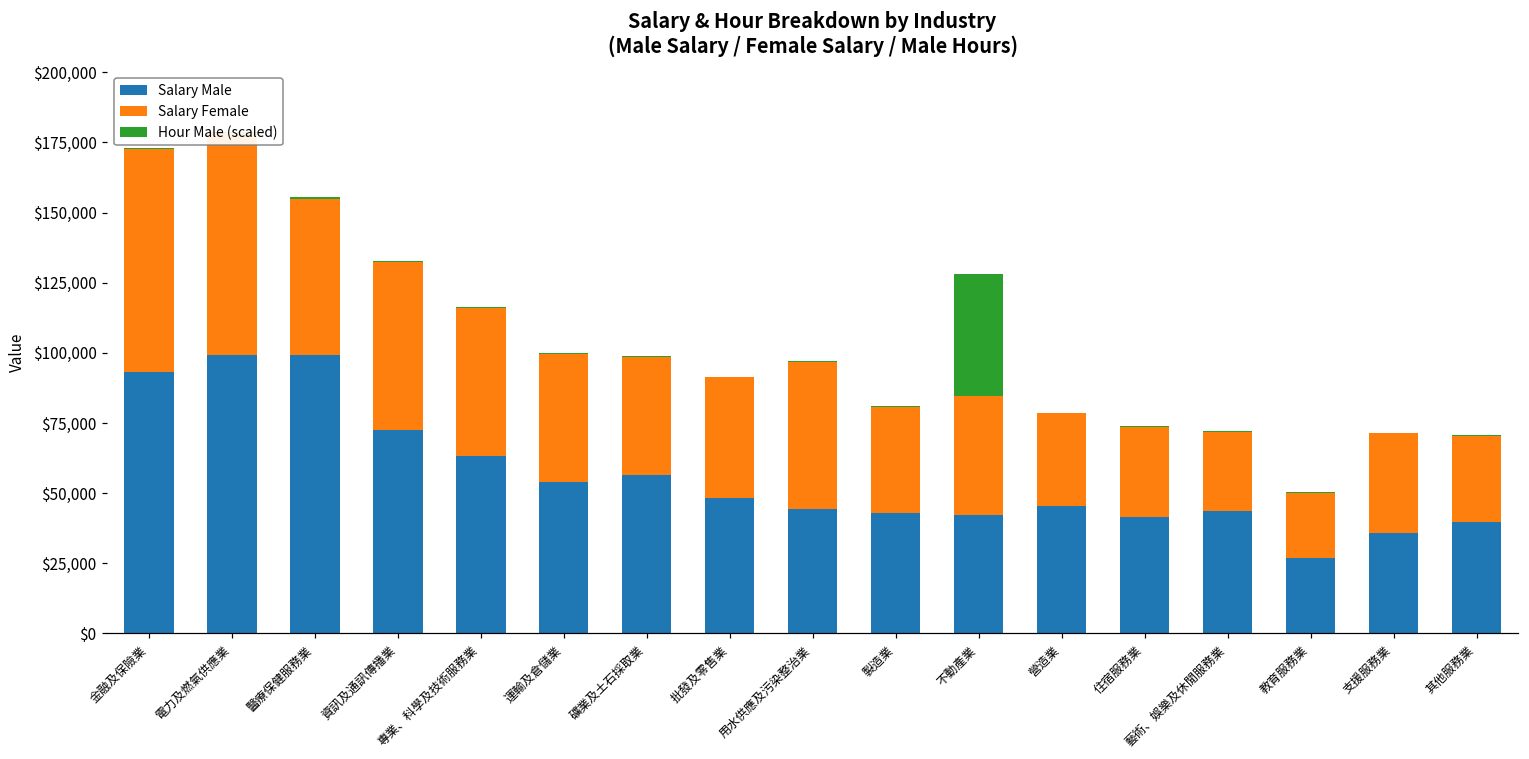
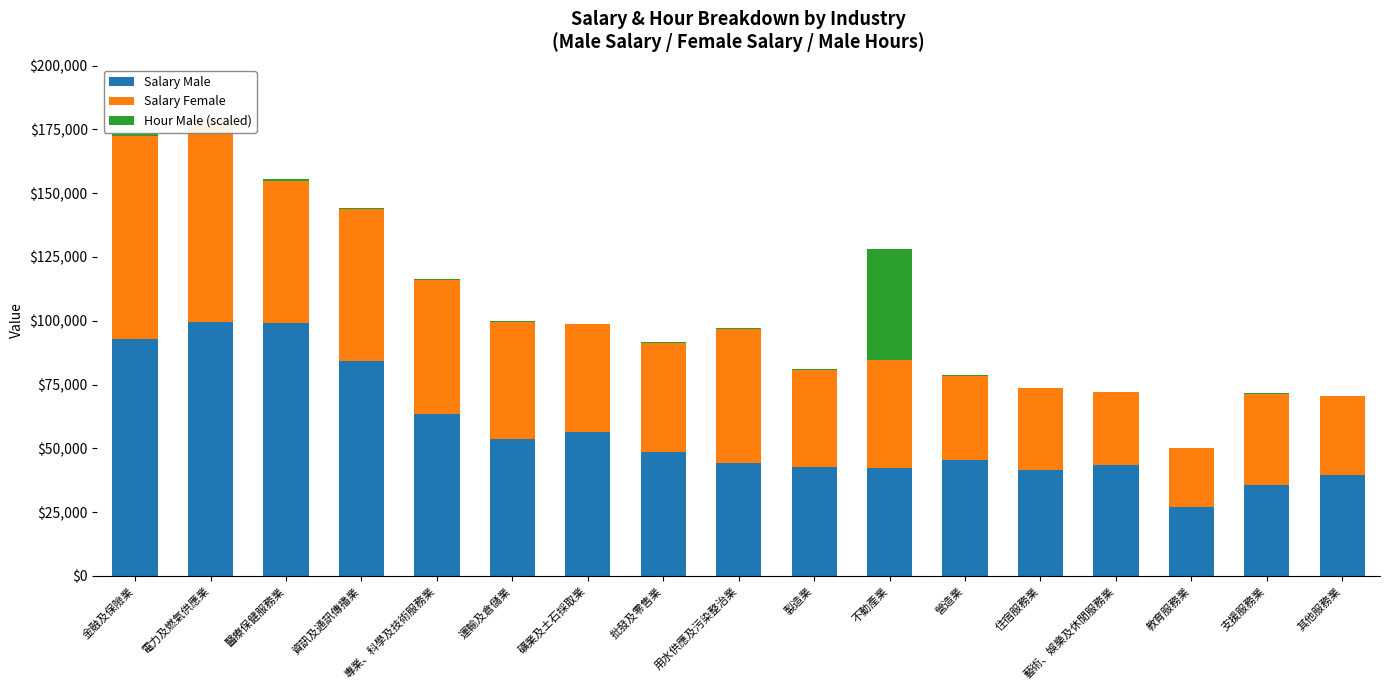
Salary Male, 資訊及通訊傳播業: $73,000 -> $84,000
